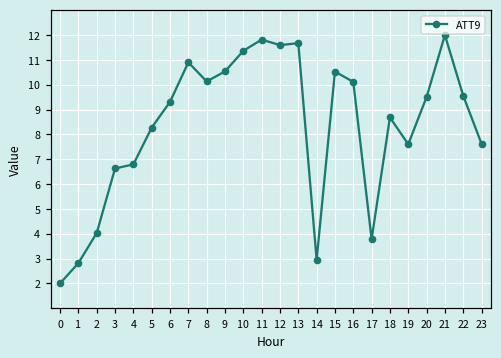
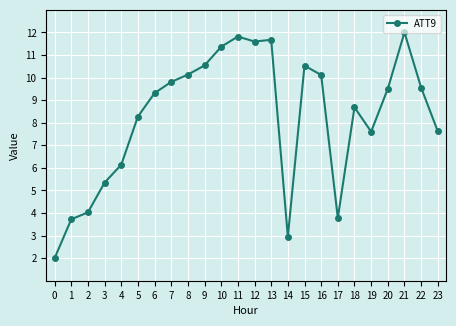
1: 2.8 -> 3.7
3: 6.6 -> 5.3
4: 6.8 -> 6.1
7: 10.9 -> 9.8
